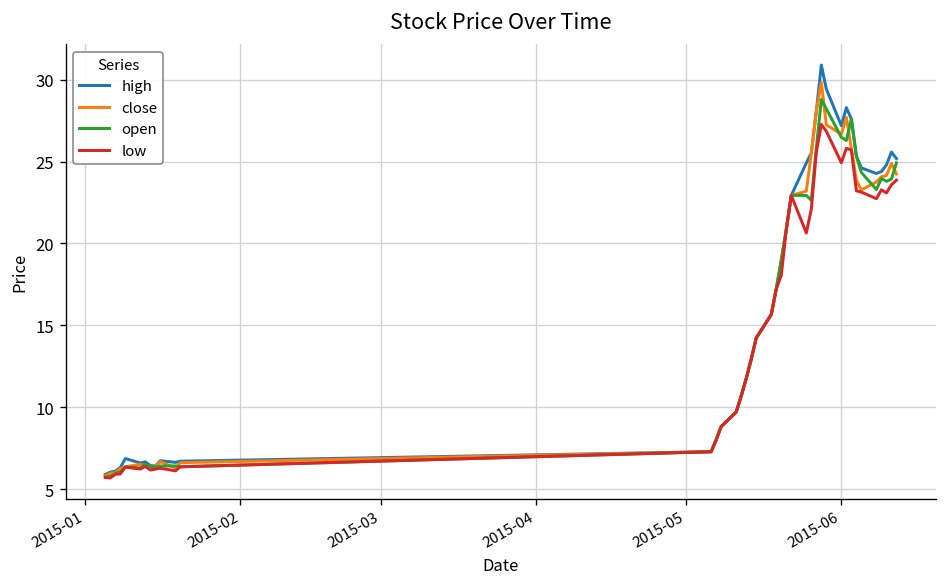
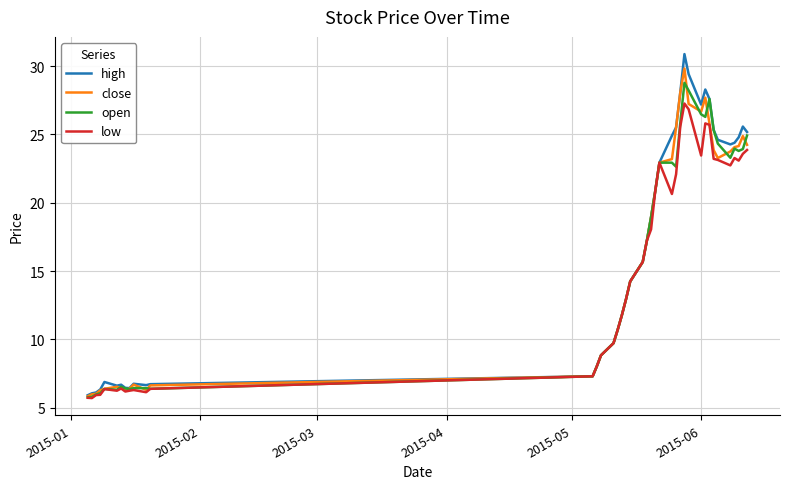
low, 2015-06: 24.9 -> 23.5
